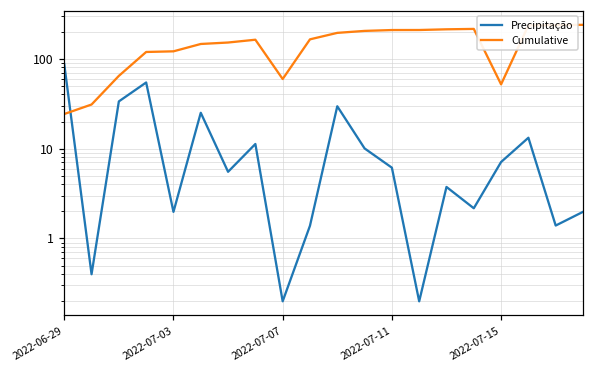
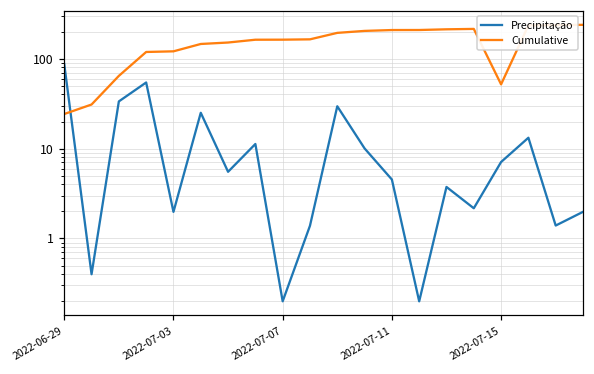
Cumulative, 2022-07-07: 60 -> 160
Precipitação, 2022-07-11: 6 -> 5
